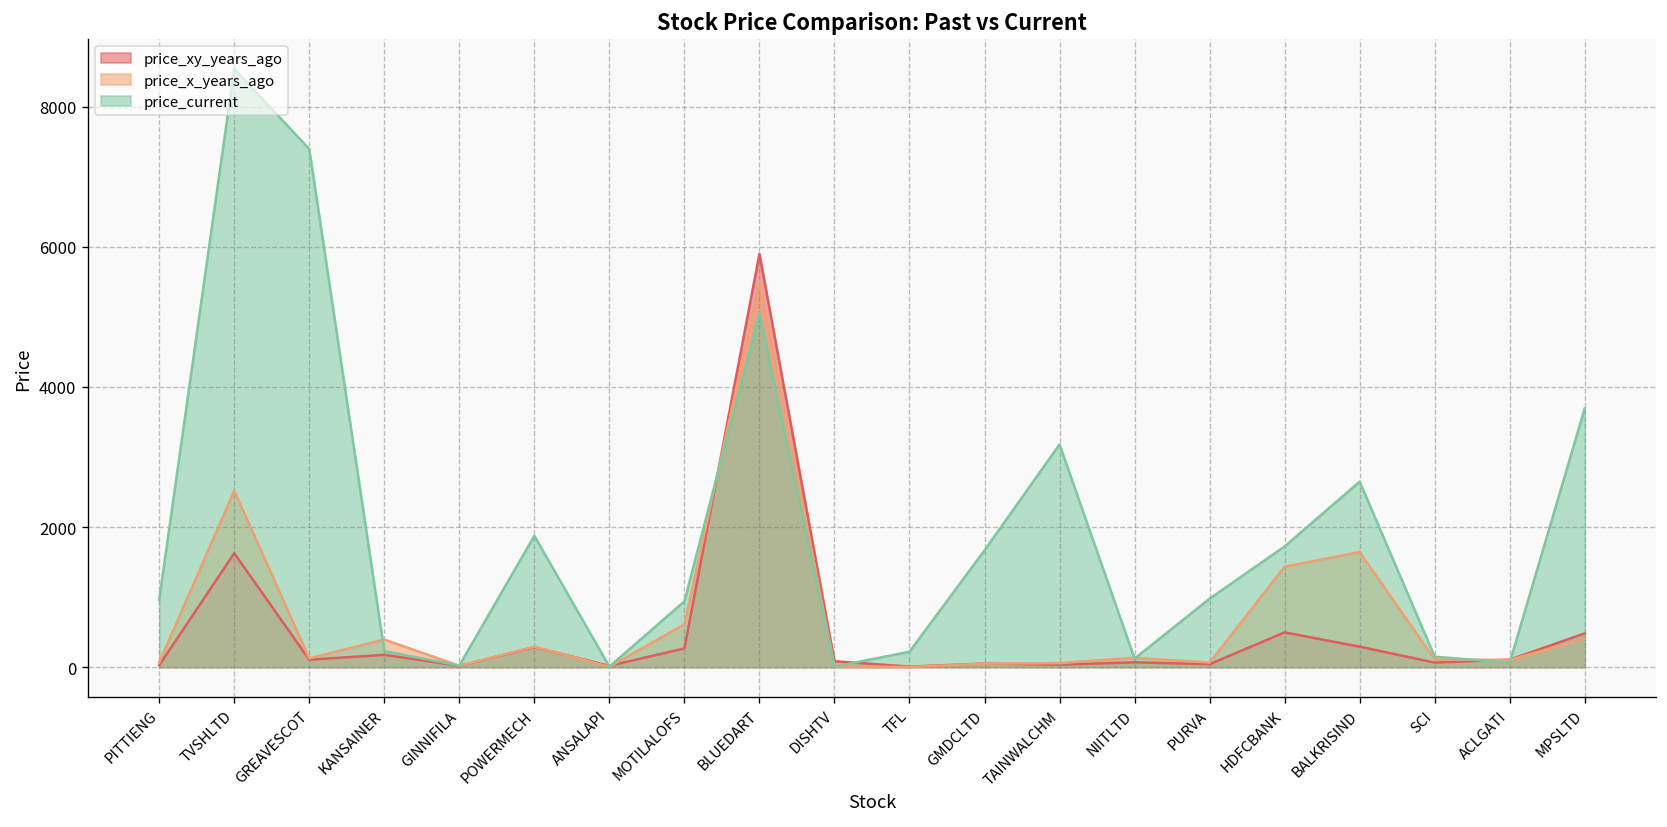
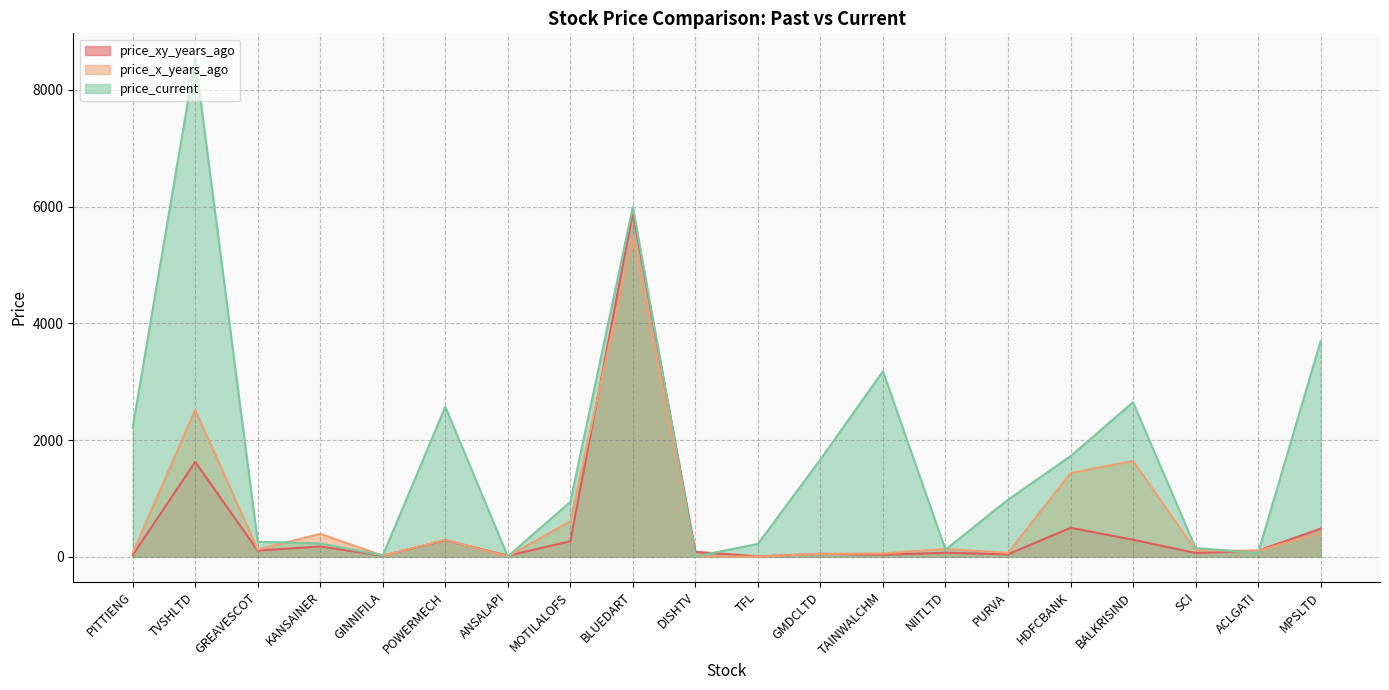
price_current, PITTIENG: 1000 -> 2200
price_current, GREAVESCOT: 7400 -> 300
price_current, POWERMECH: 1900 -> 2600
price_current, BLUEDART: 5100 -> 6000
